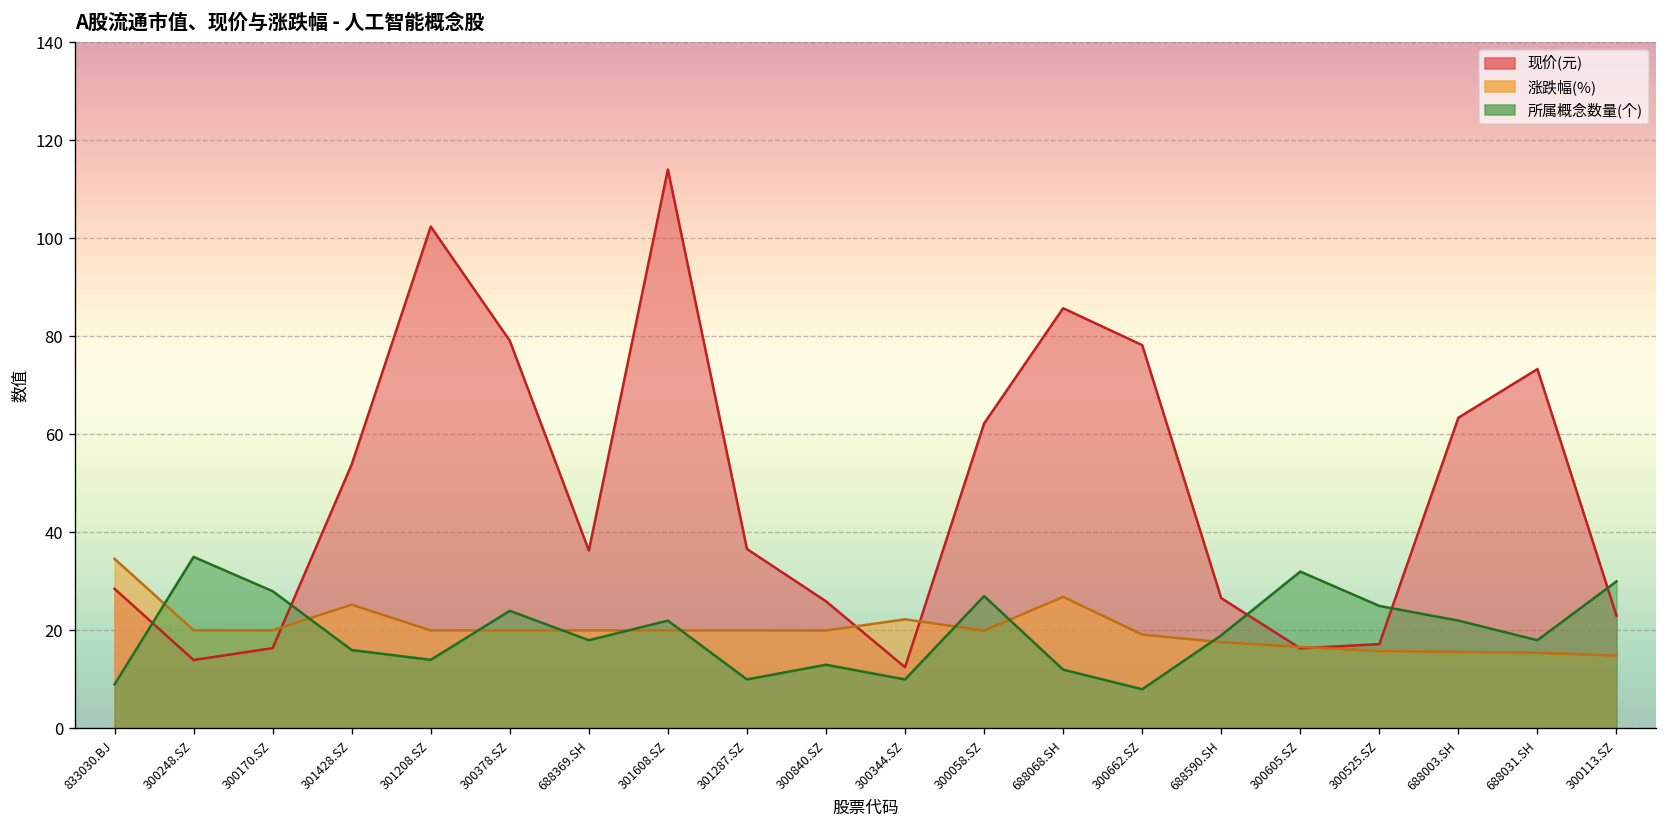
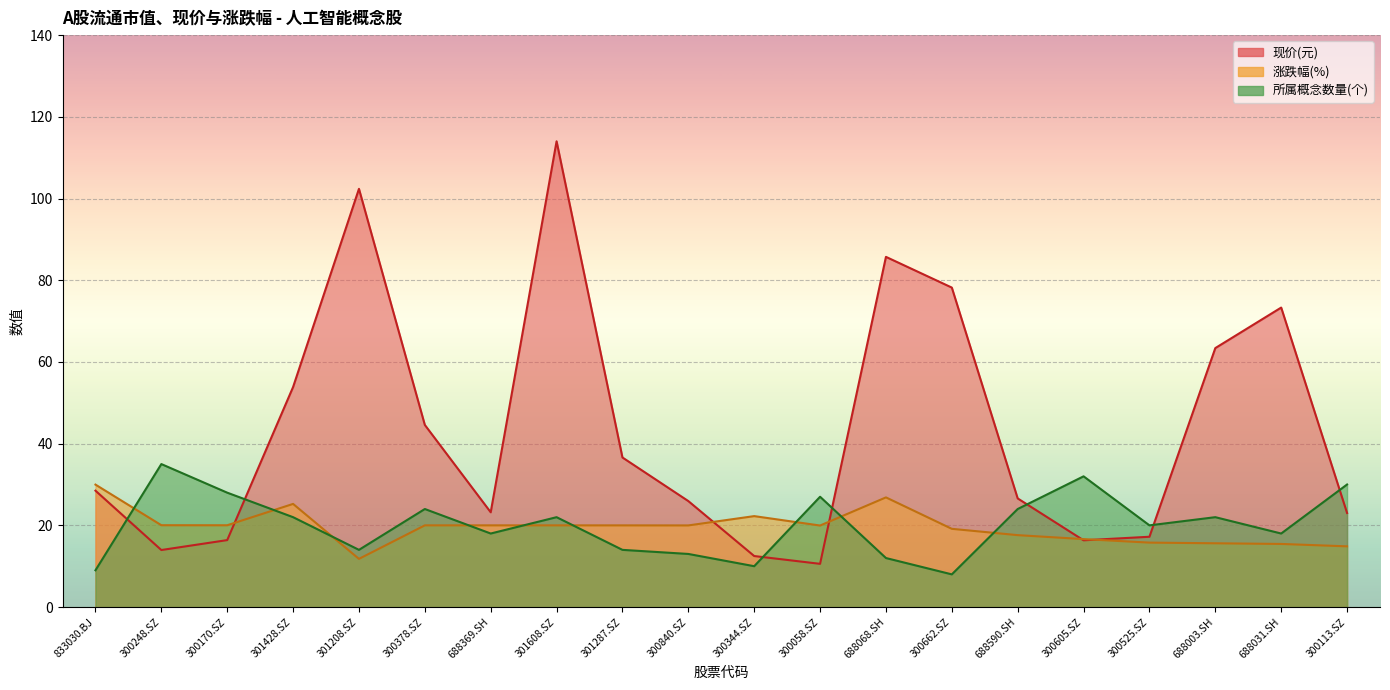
涨跌幅(%), 833030.BJ: 35 -> 30
所属概念数量(个), 301428.SZ: 16 -> 22
涨跌幅(%), 301208.SZ: 20 -> 12
现价(元), 300378.SZ: 79 -> 45
现价(元), 688369.SH: 36 -> 23
所属概念数量(个), 301287.SZ: 10 -> 14
现价(元), 300058.SZ: 62 -> 11
所属概念数量(个), 688590.SH: 19 -> 24
所属概念数量(个), 300525.SZ: 25 -> 20
